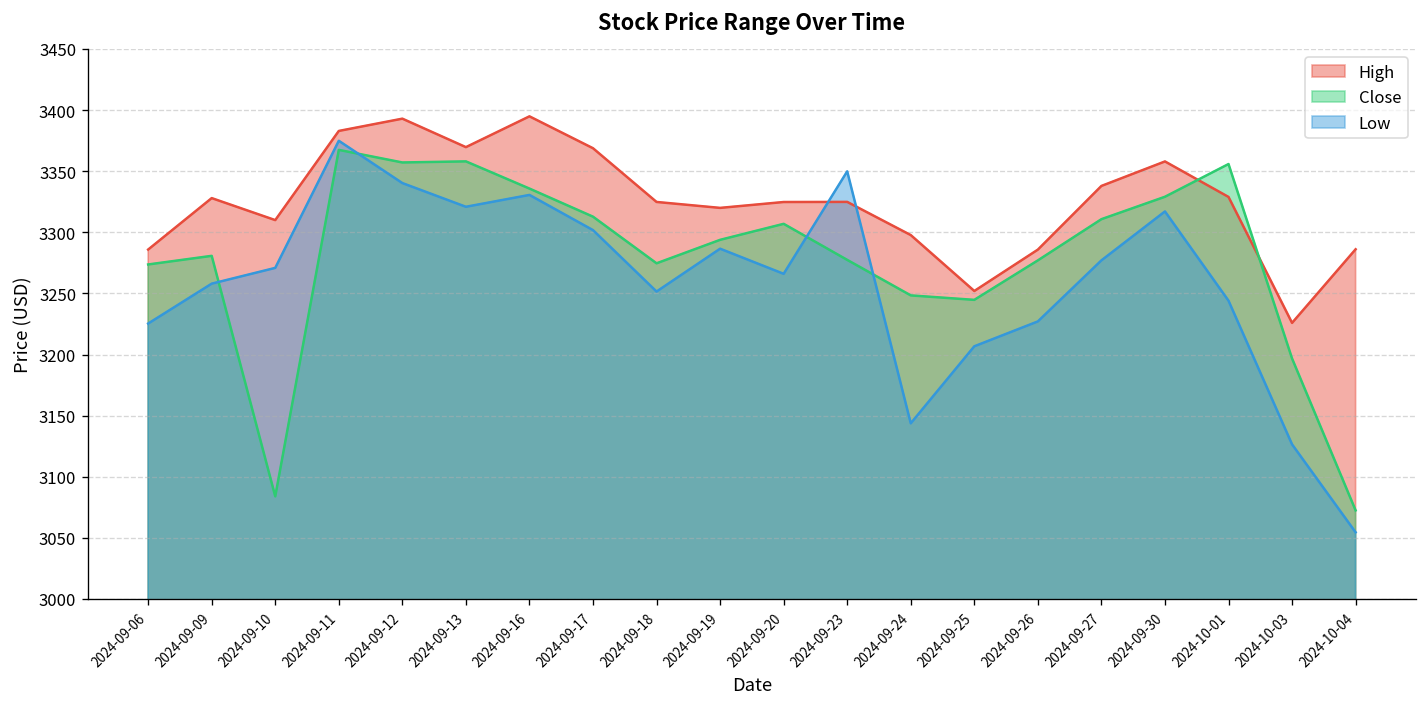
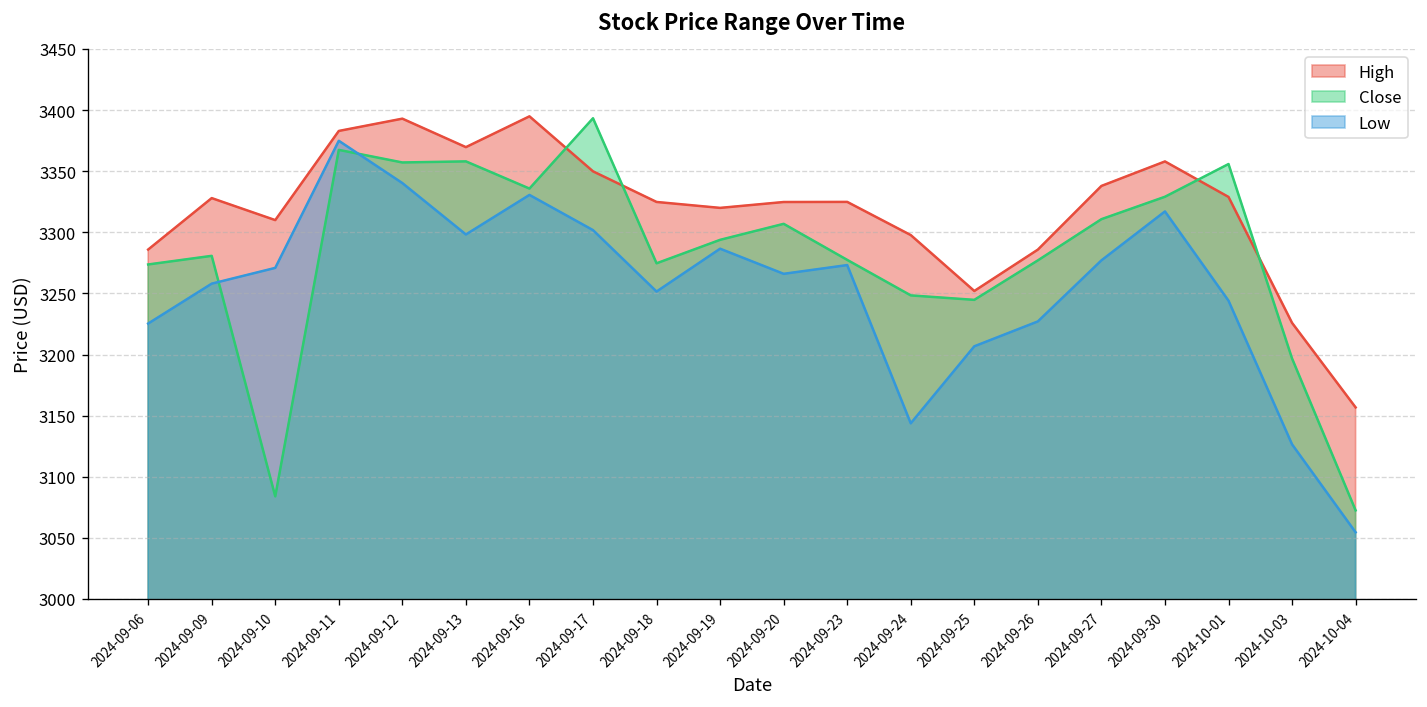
Low, 2024-09-13: 3321 -> 3298
High, 2024-09-17: 3369 -> 3350
Close, 2024-09-17: 3313 -> 3393
Low, 2024-09-23: 3350 -> 3273
High, 2024-10-04: 3286 -> 3157
